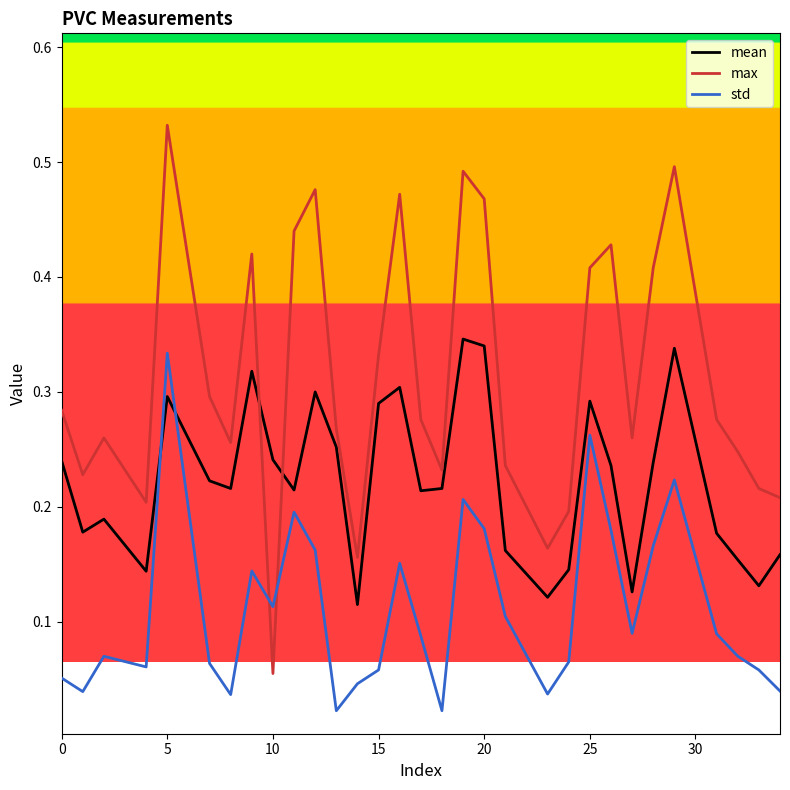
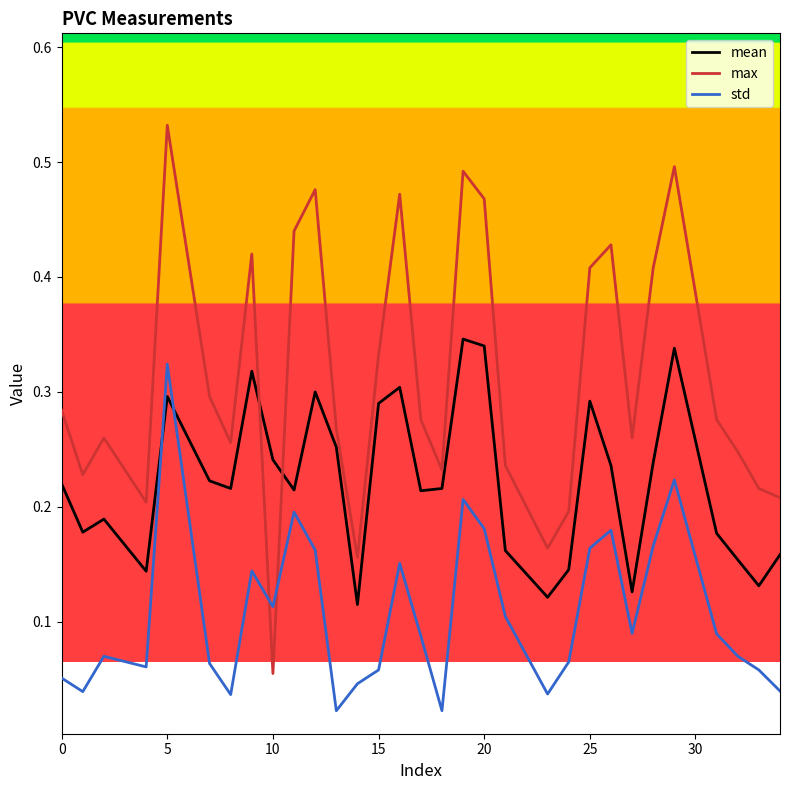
mean, 0: 0.24 -> 0.22
std, 5: 0.334 -> 0.324
std, 25: 0.262 -> 0.164
